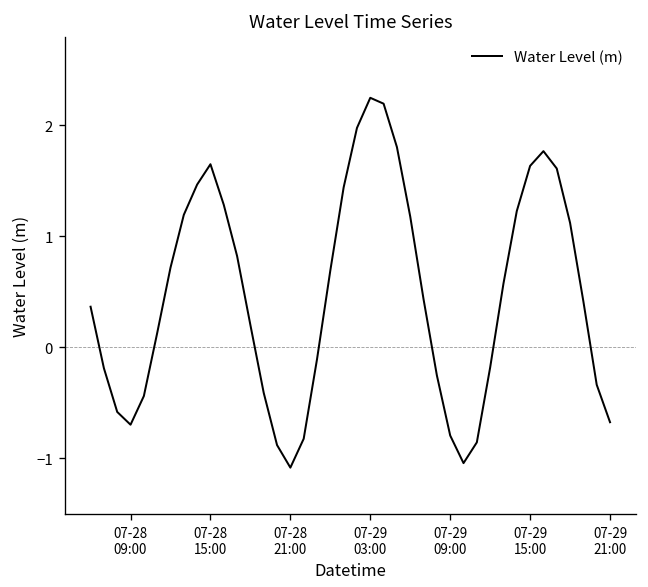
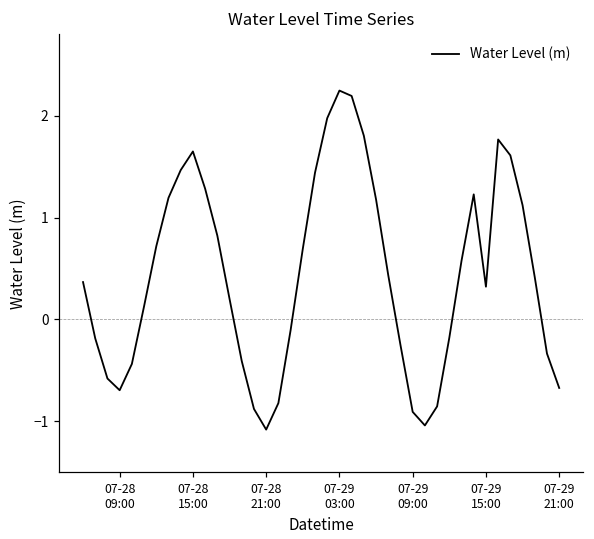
07-29 09:00: -0.8 -> -0.9
07-29 15:00: 1.6 -> 0.3
